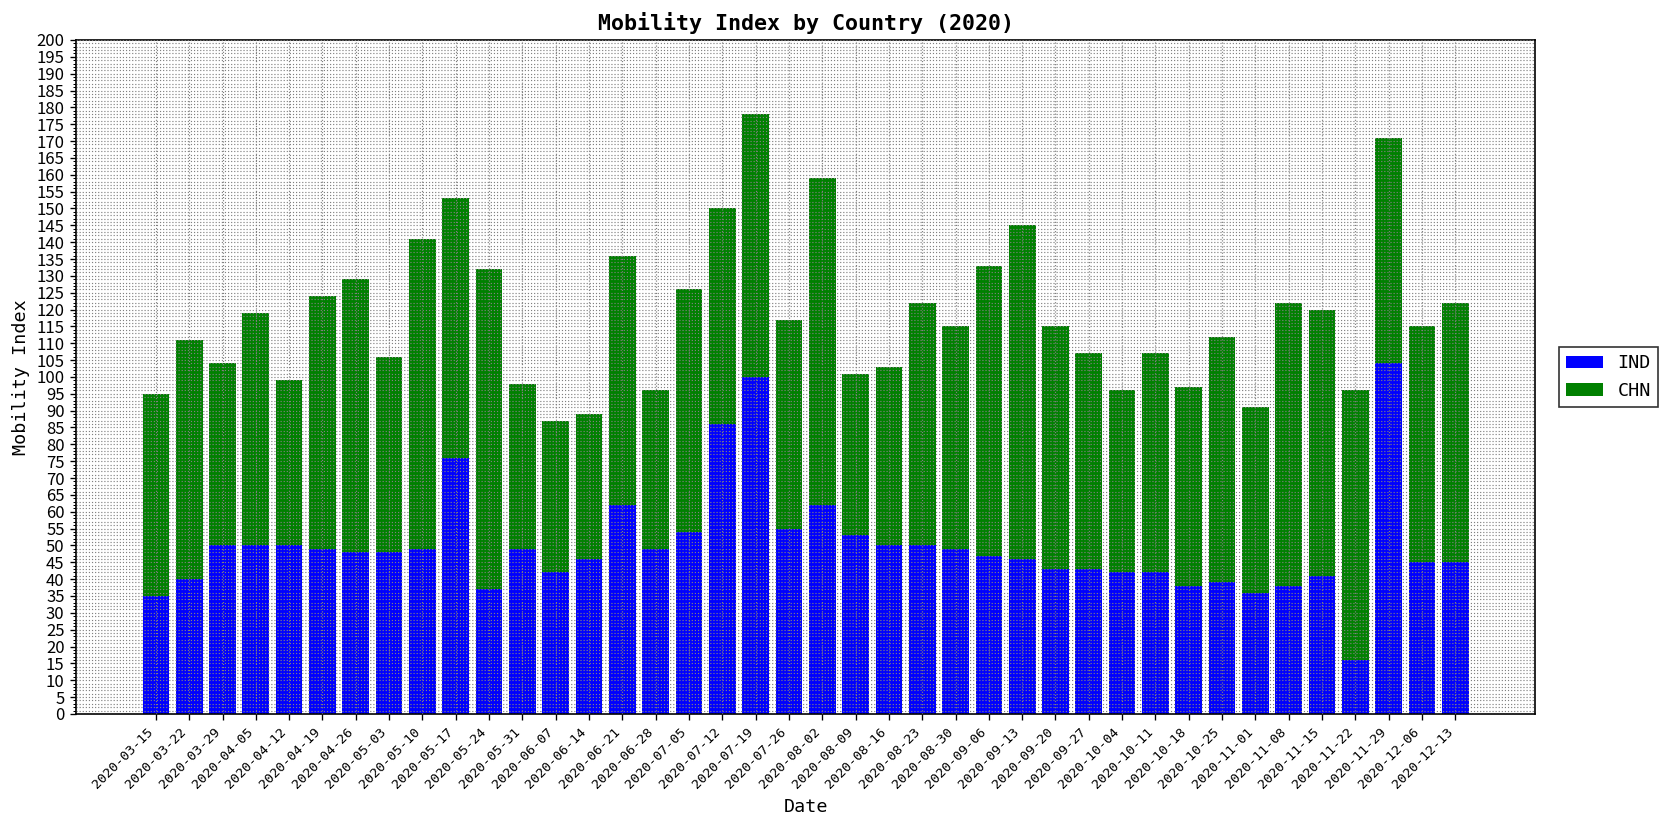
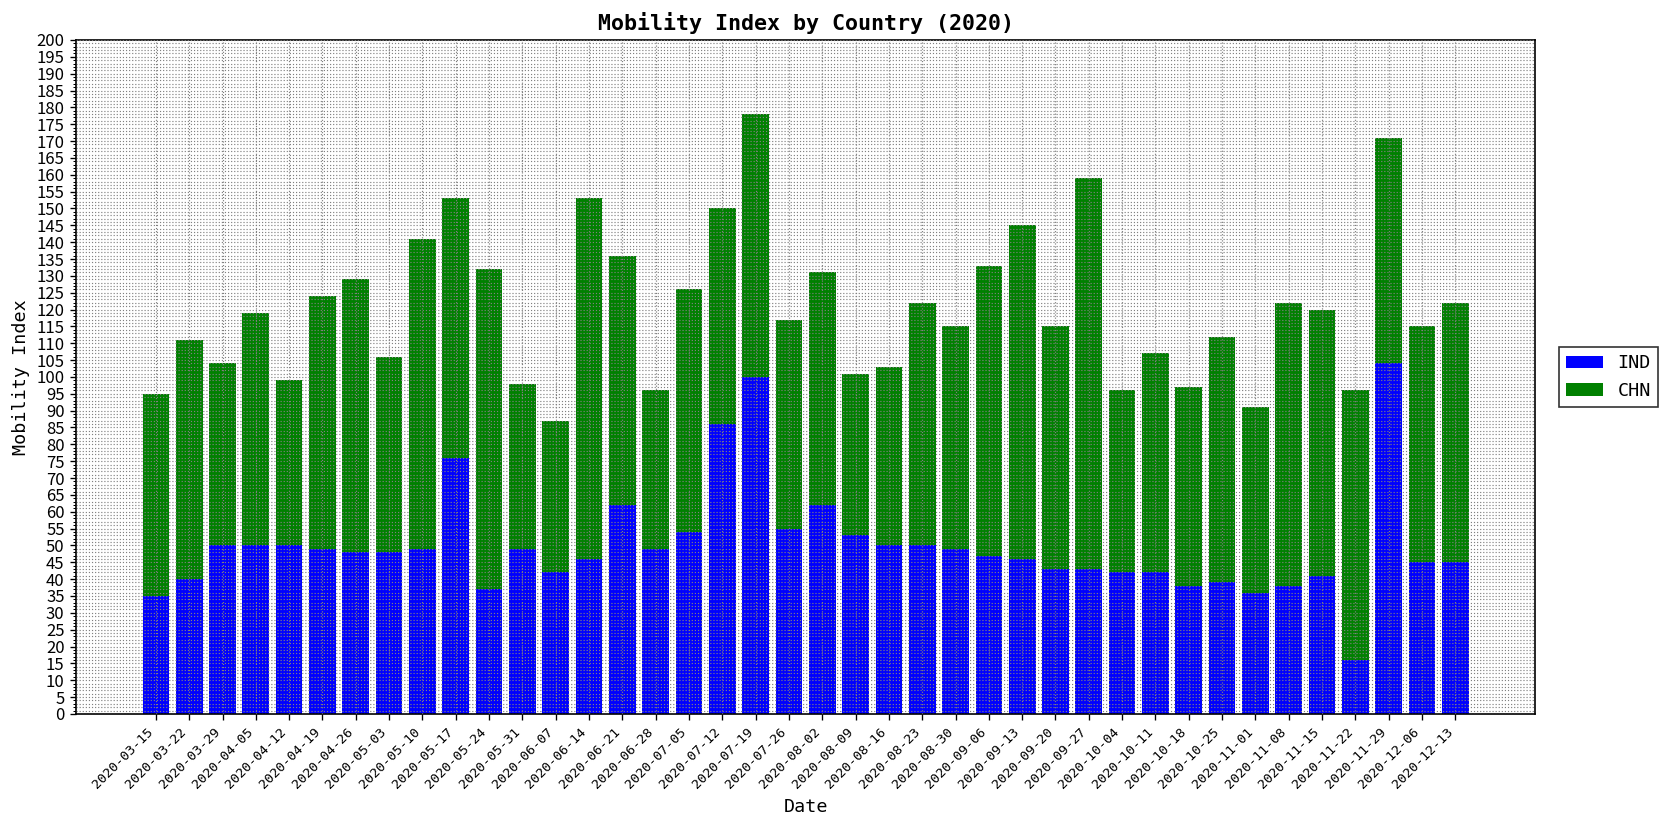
CHN, 2020-06-14: 43 -> 107
CHN, 2020-08-02: 97 -> 69
CHN, 2020-09-27: 64 -> 116
